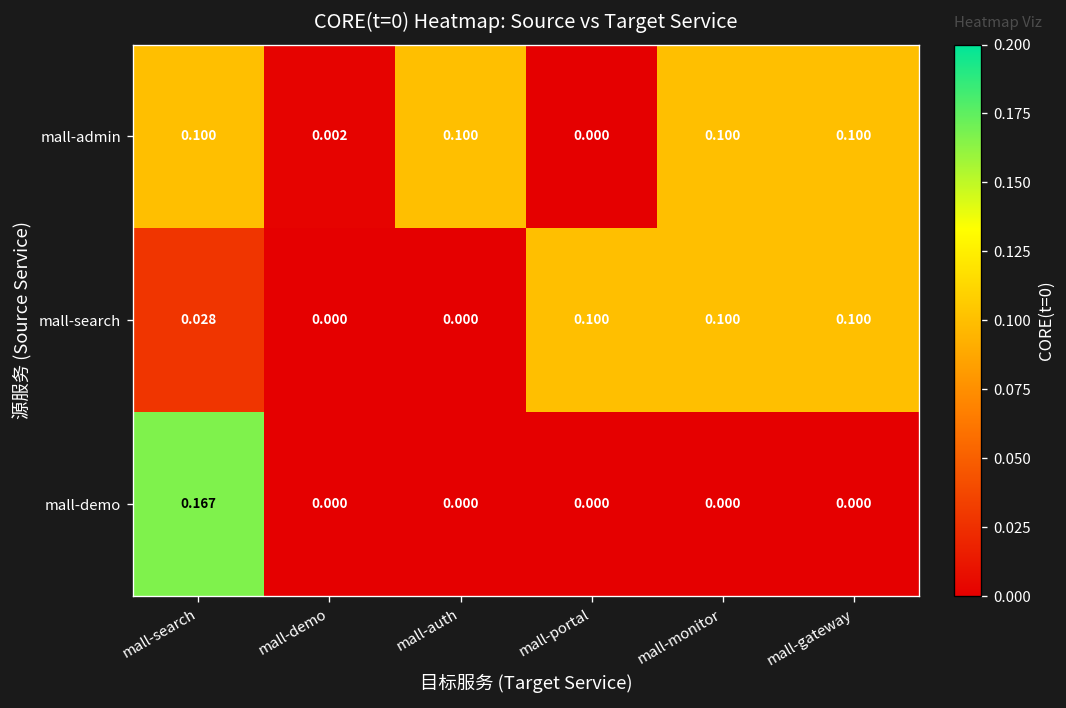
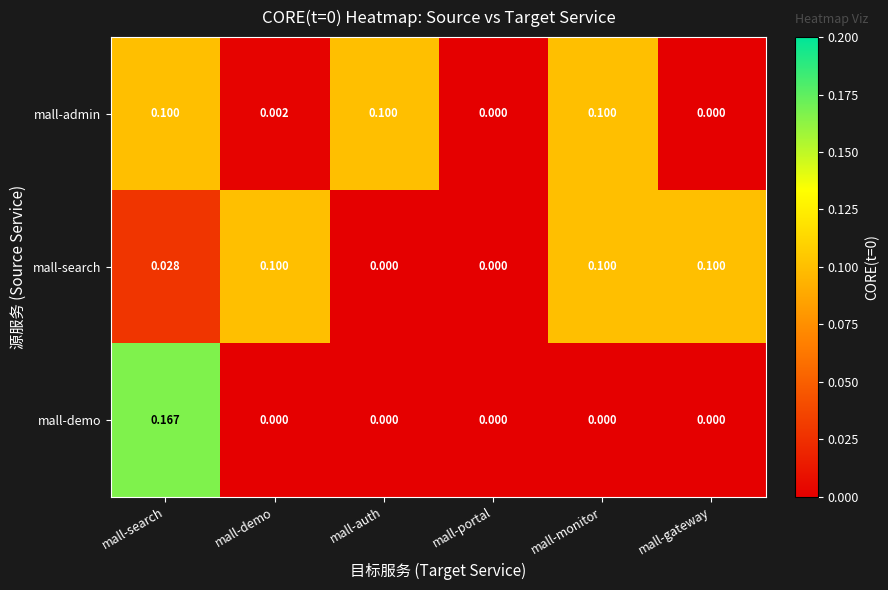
mall-admin, mall-gateway: 0.100 -> 0.000
mall-search, mall-demo: 0.000 -> 0.100
mall-search, mall-portal: 0.100 -> 0.000
